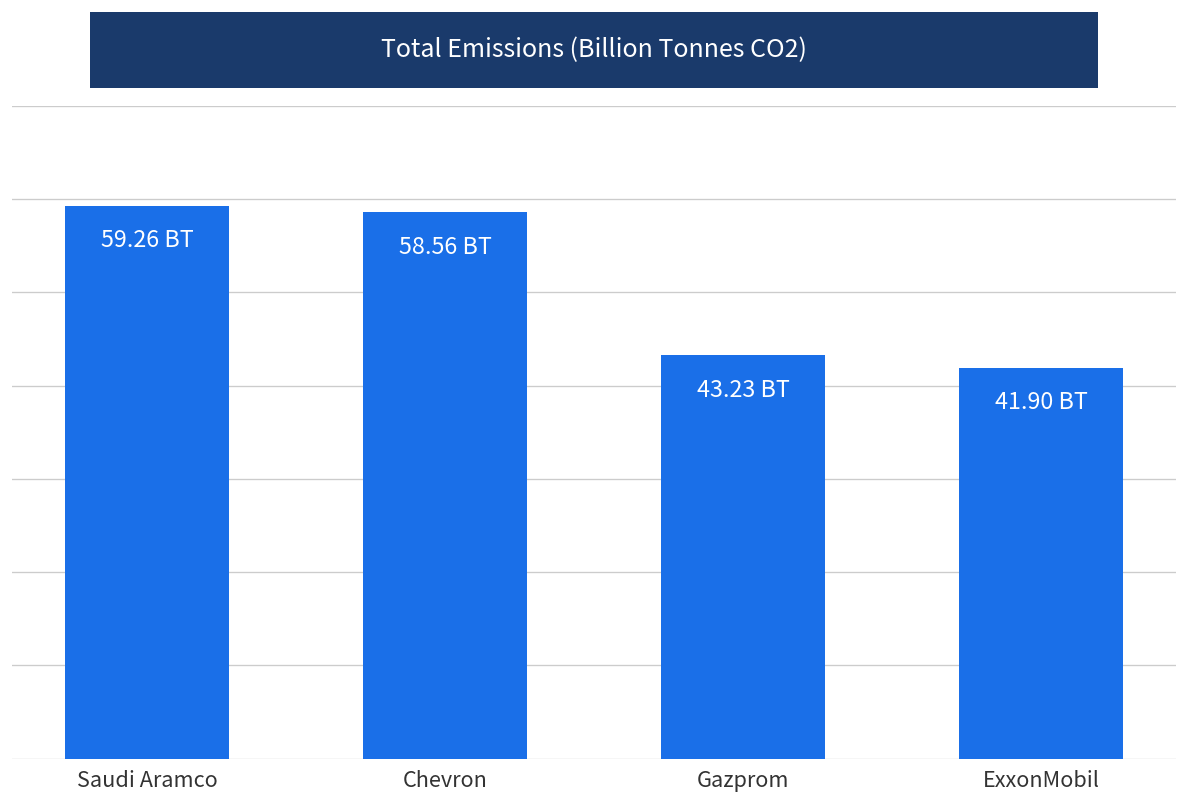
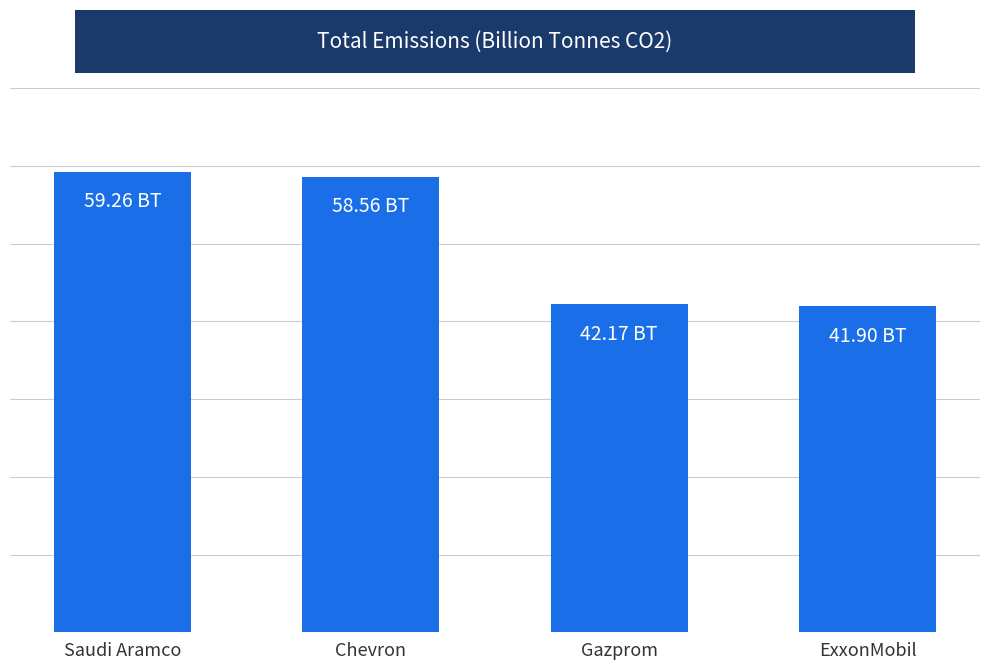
Gazprom: 43.23 -> 42.17
